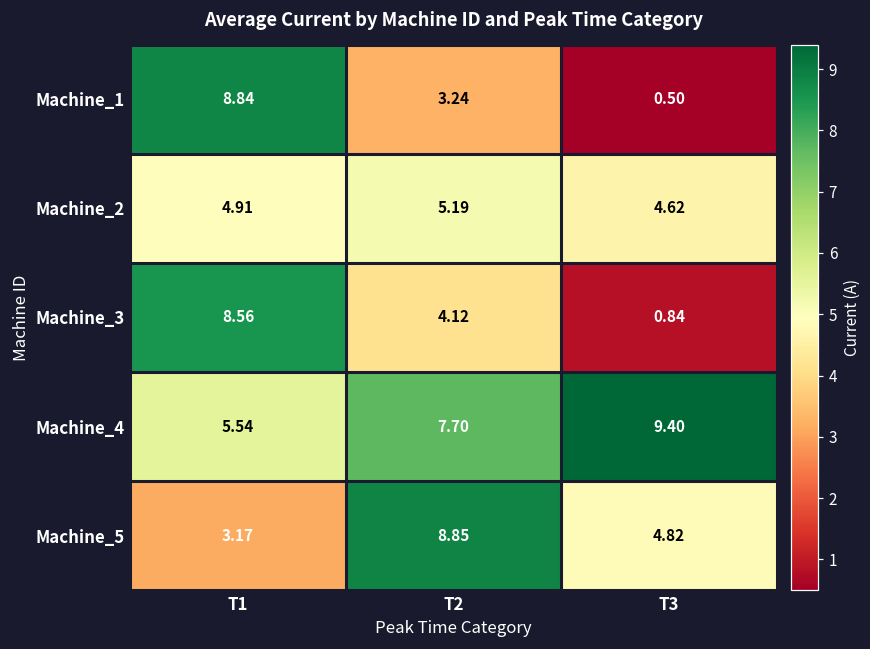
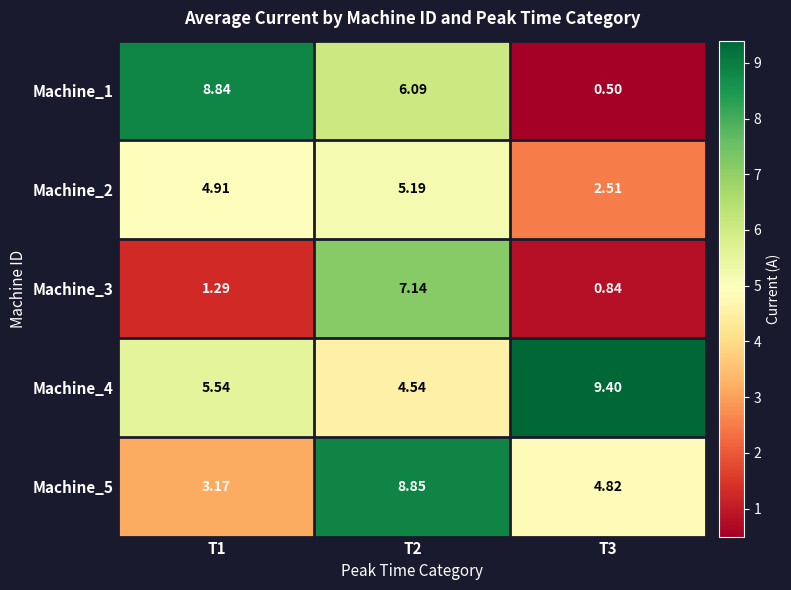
Machine_1, T2: 3.24 -> 6.09
Machine_2, T3: 4.62 -> 2.51
Machine_3, T1: 8.56 -> 1.29
Machine_3, T2: 4.12 -> 7.14
Machine_4, T2: 7.70 -> 4.54
